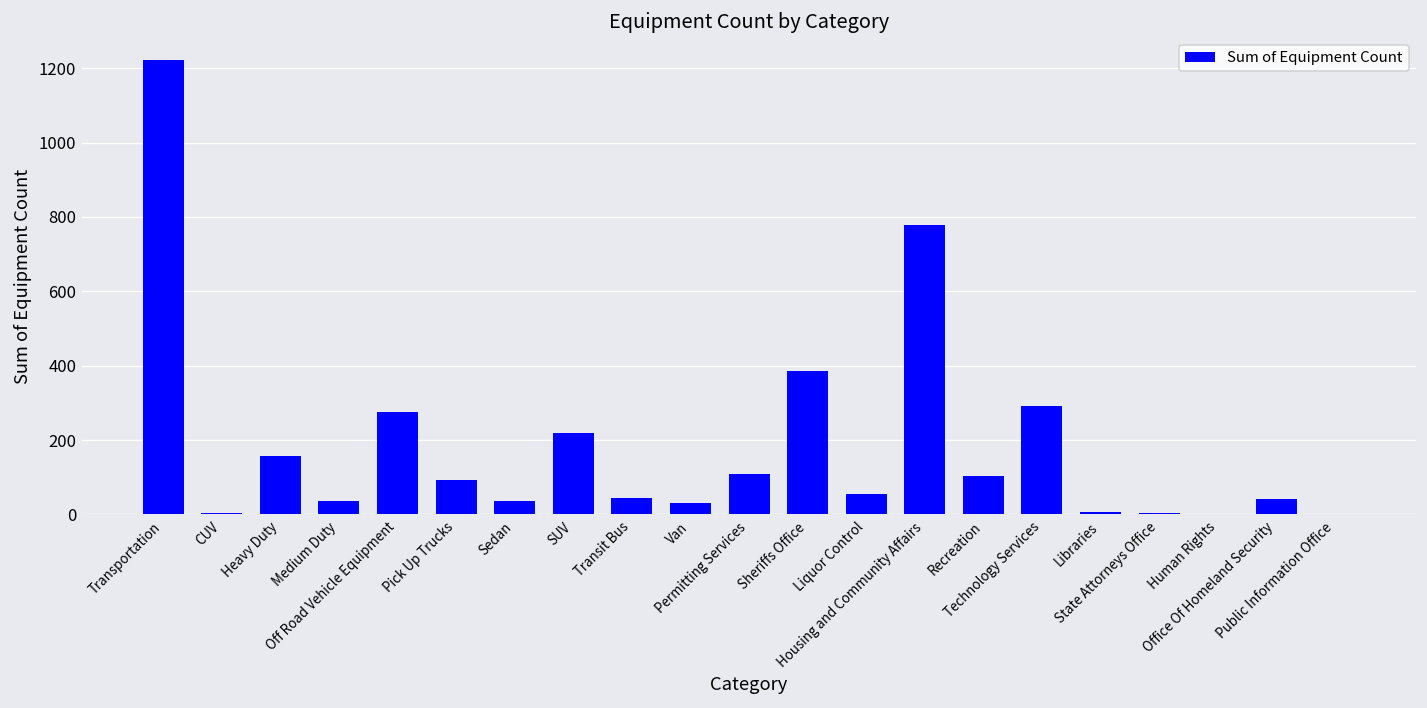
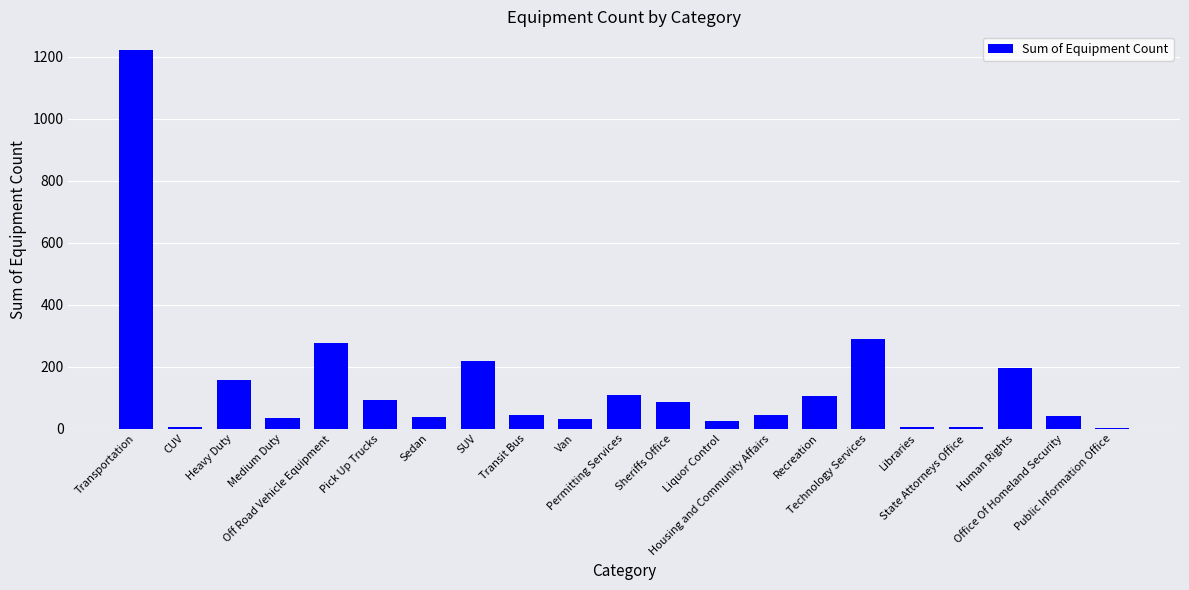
Sheriffs Office: 390 -> 90
Liquor Control: 60 -> 30
Housing and Community Affairs: 780 -> 50
Human Rights: 0 -> 200
